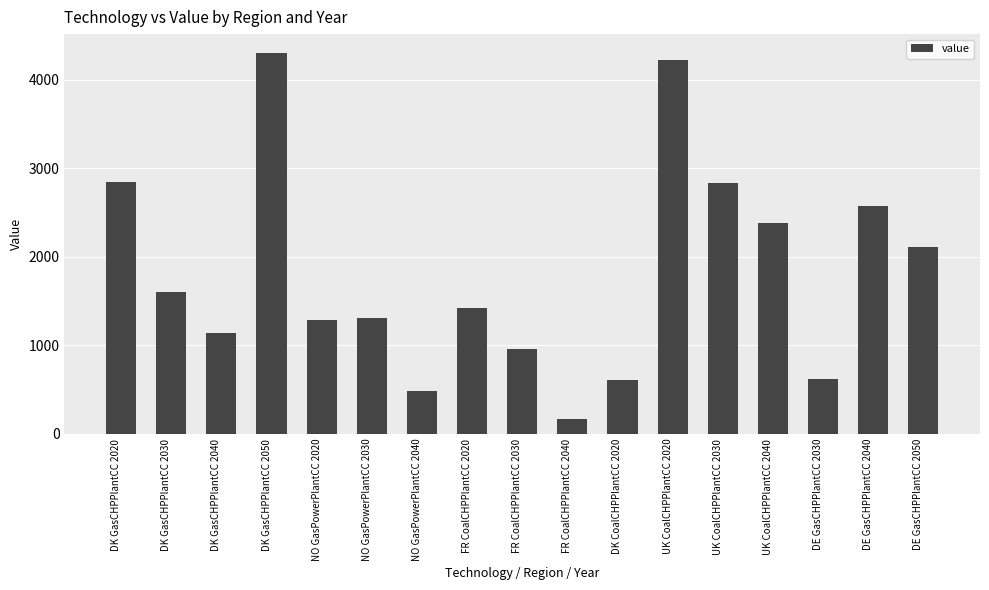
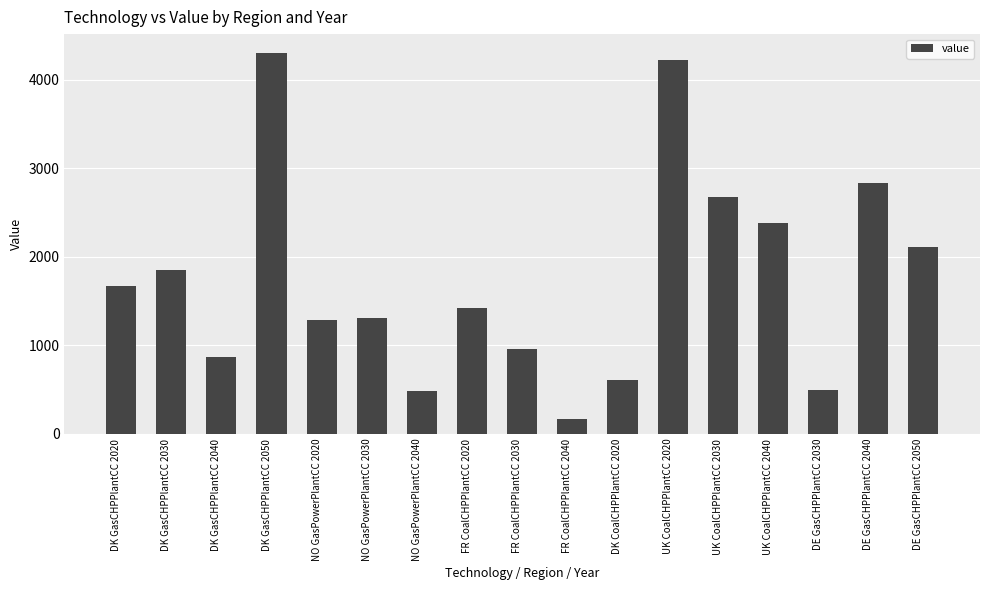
DK GasCHPPlantCC 2020: 2800 -> 1700
DK GasCHPPlantCC 2030: 1600 -> 1800
DK GasCHPPlantCC 2040: 1100 -> 900
UK CoalCHPPlantCC 2030: 2800 -> 2700
DE GasCHPPlantCC 2030: 600 -> 500
DE GasCHPPlantCC 2040: 2600 -> 2800
